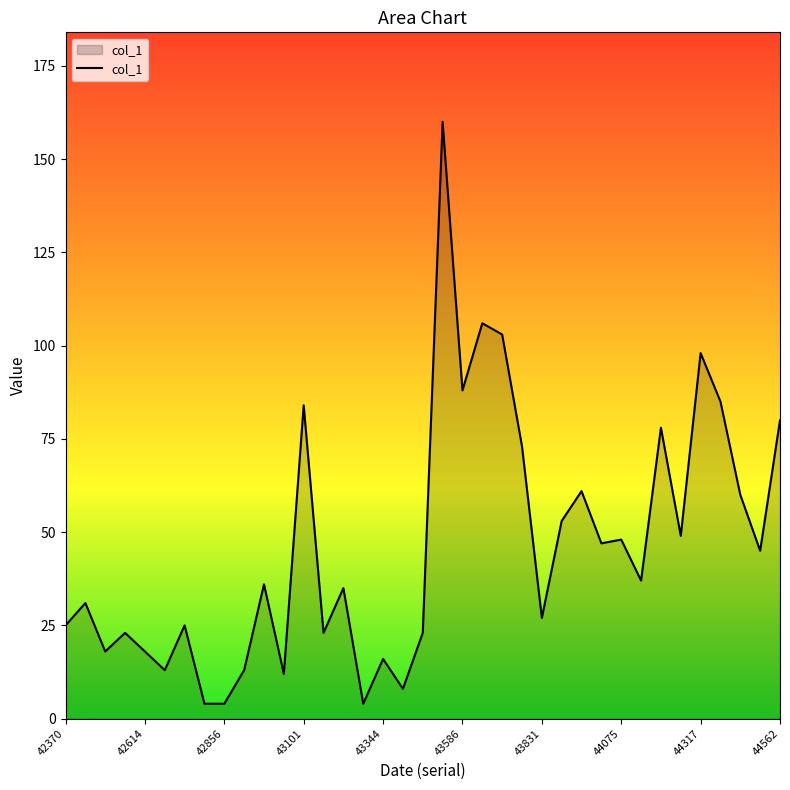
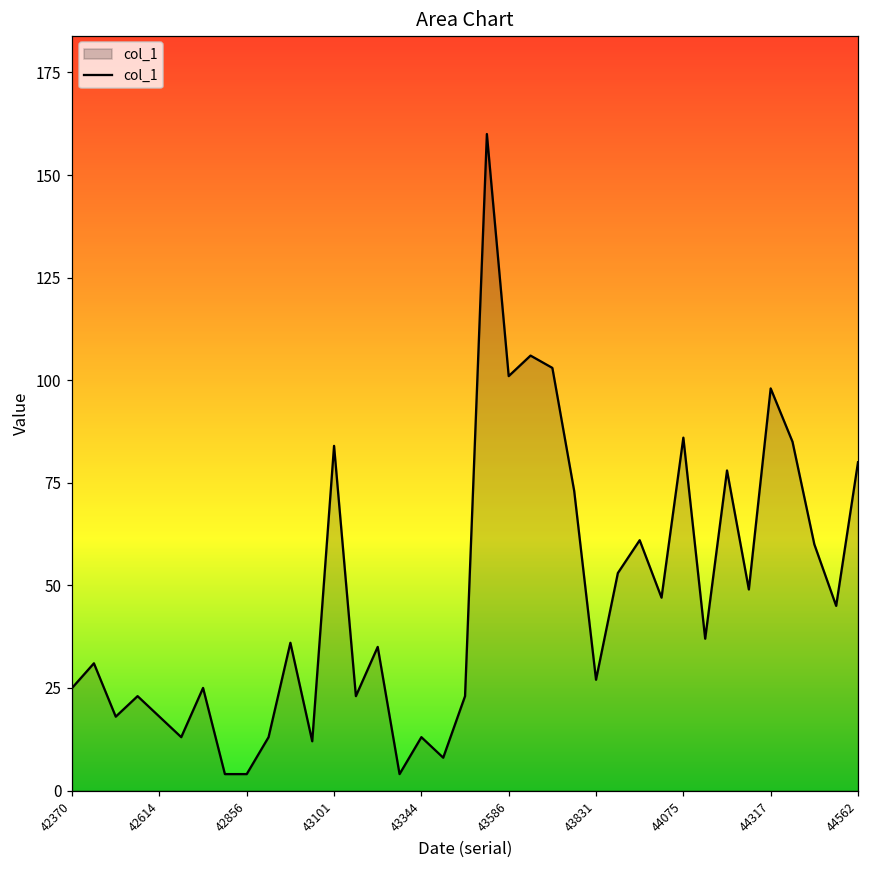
43344: 16 -> 13
43586: 88 -> 101
44075: 48 -> 86
